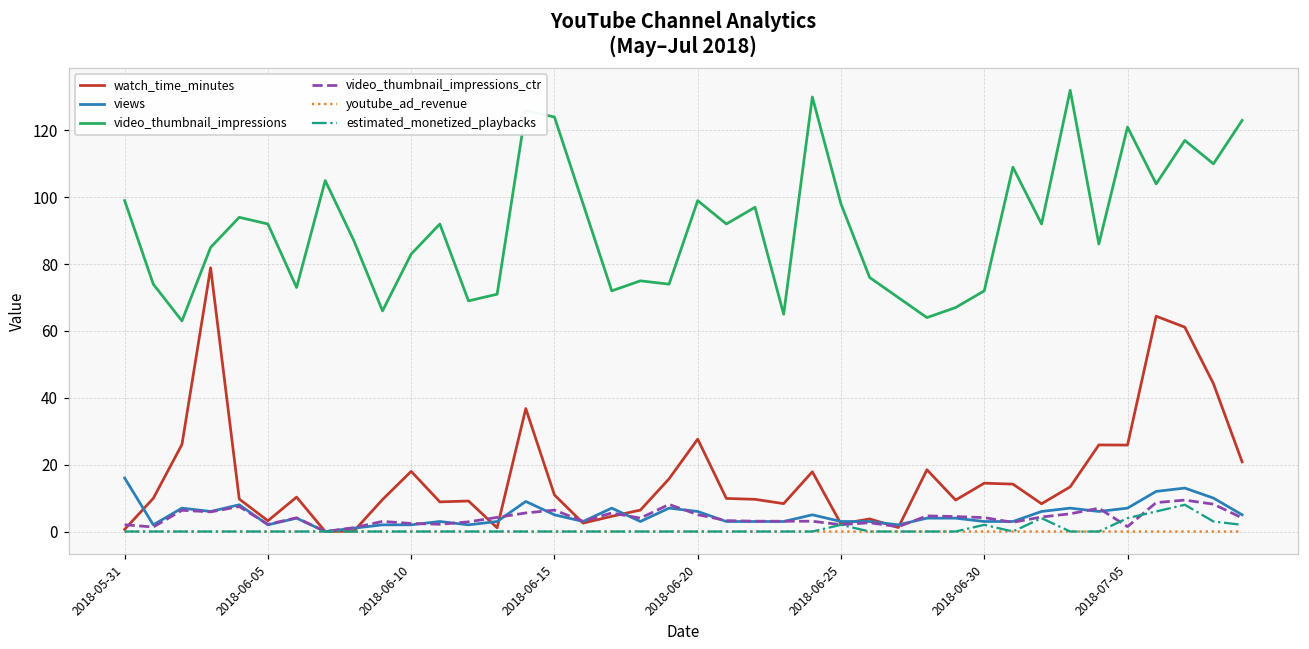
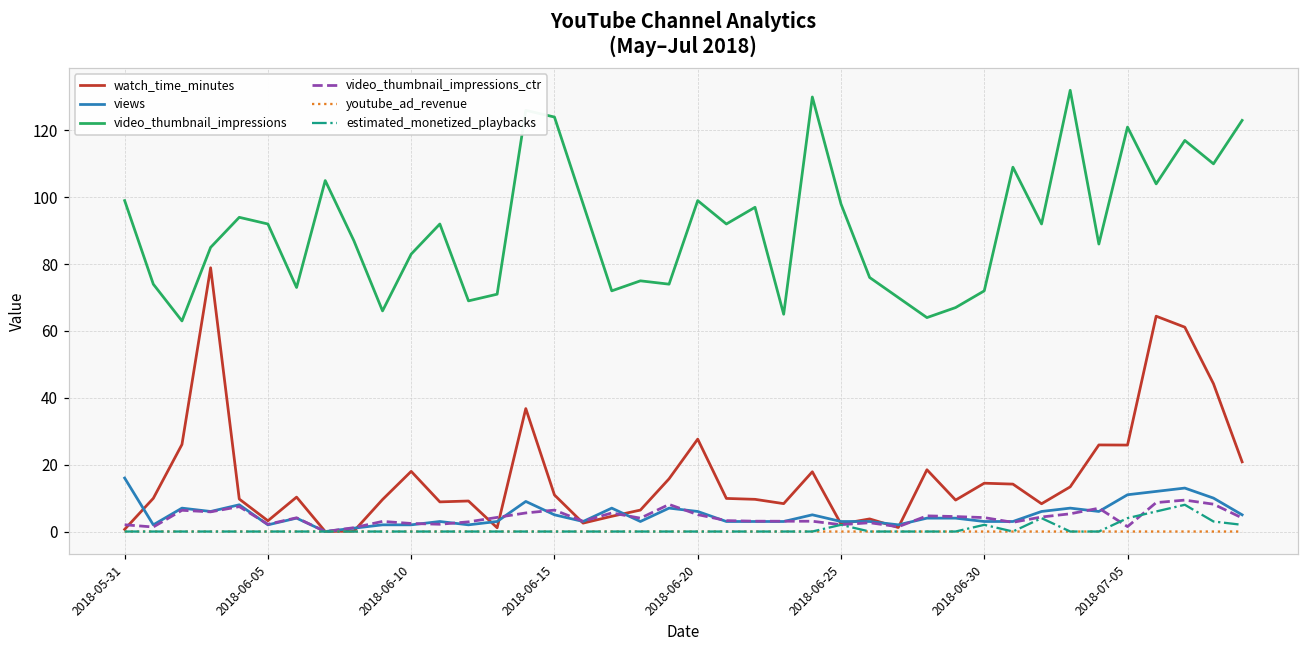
views, 2018-07-05: 7 -> 11
